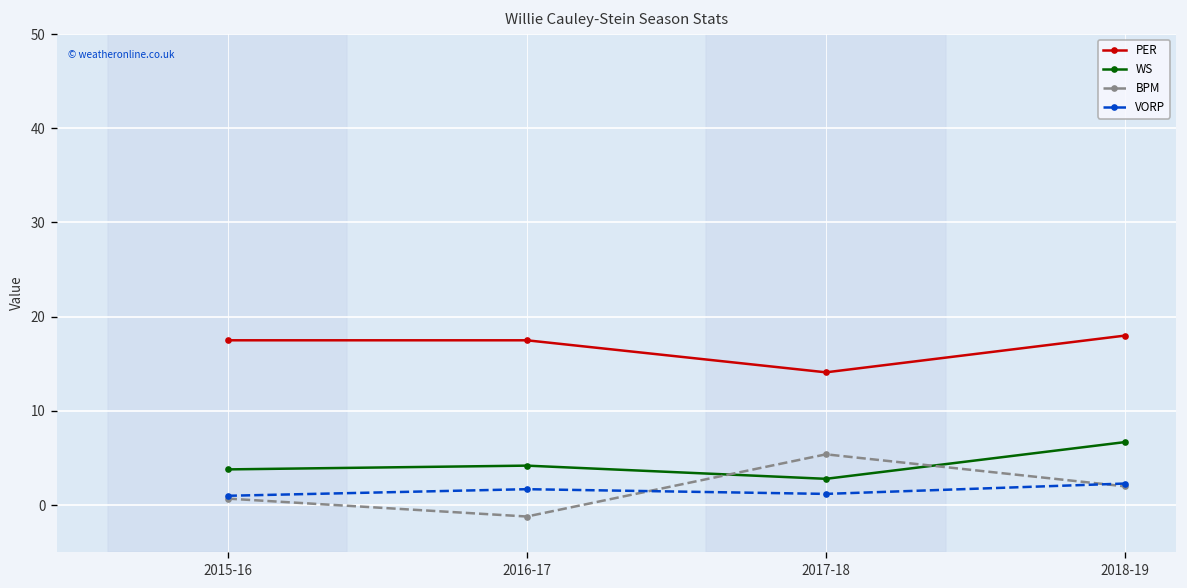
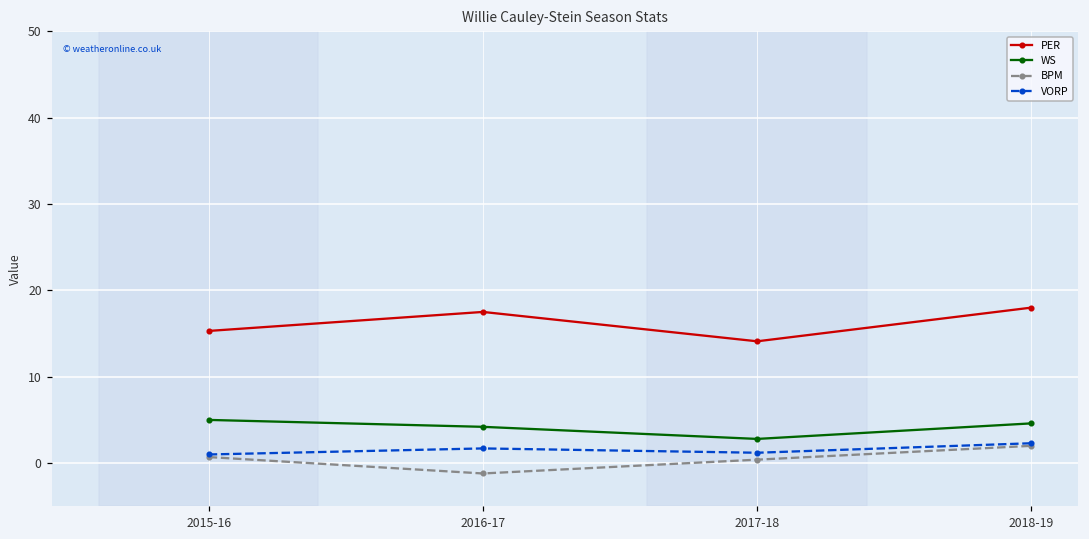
PER, 2015-16: 18 -> 15
WS, 2015-16: 4 -> 5
BPM, 2017-18: 5 -> 0
WS, 2018-19: 7 -> 5
